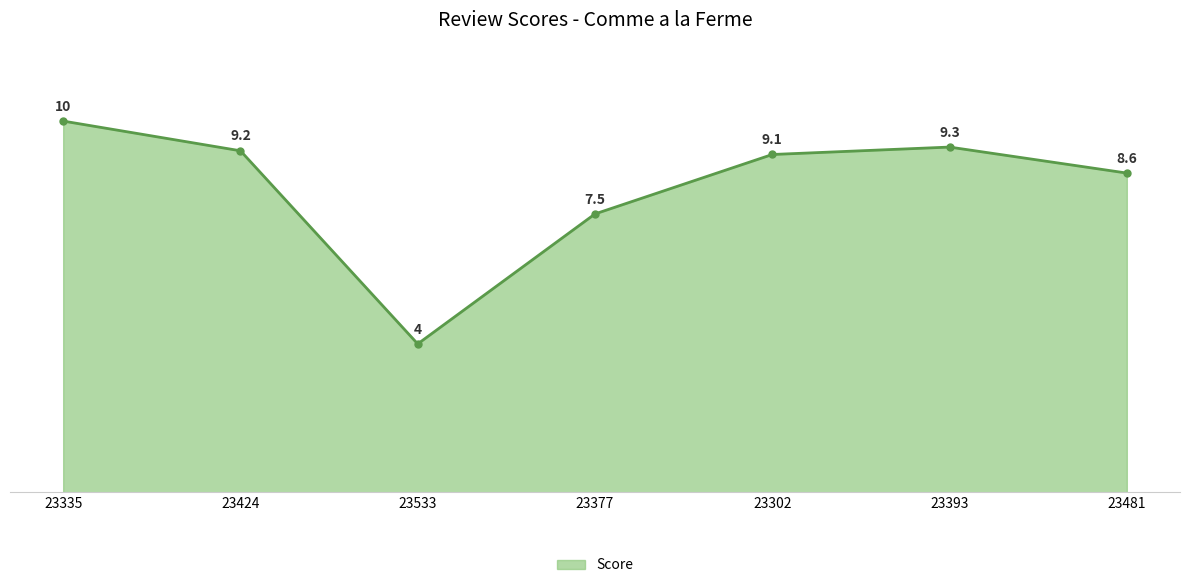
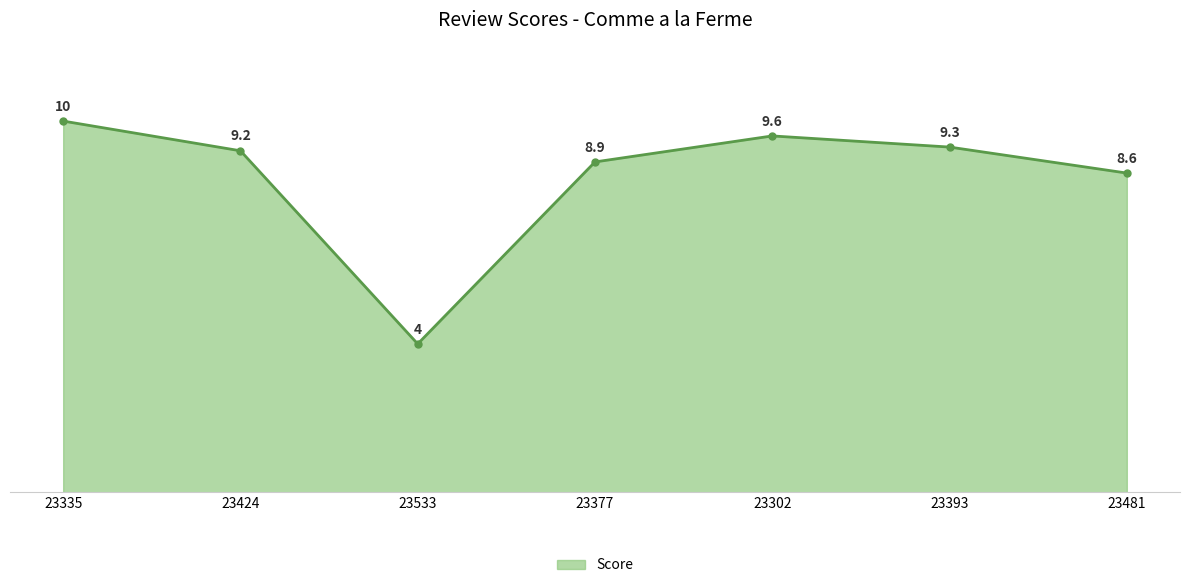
23377: 7.5 -> 8.9
23302: 9.1 -> 9.6
